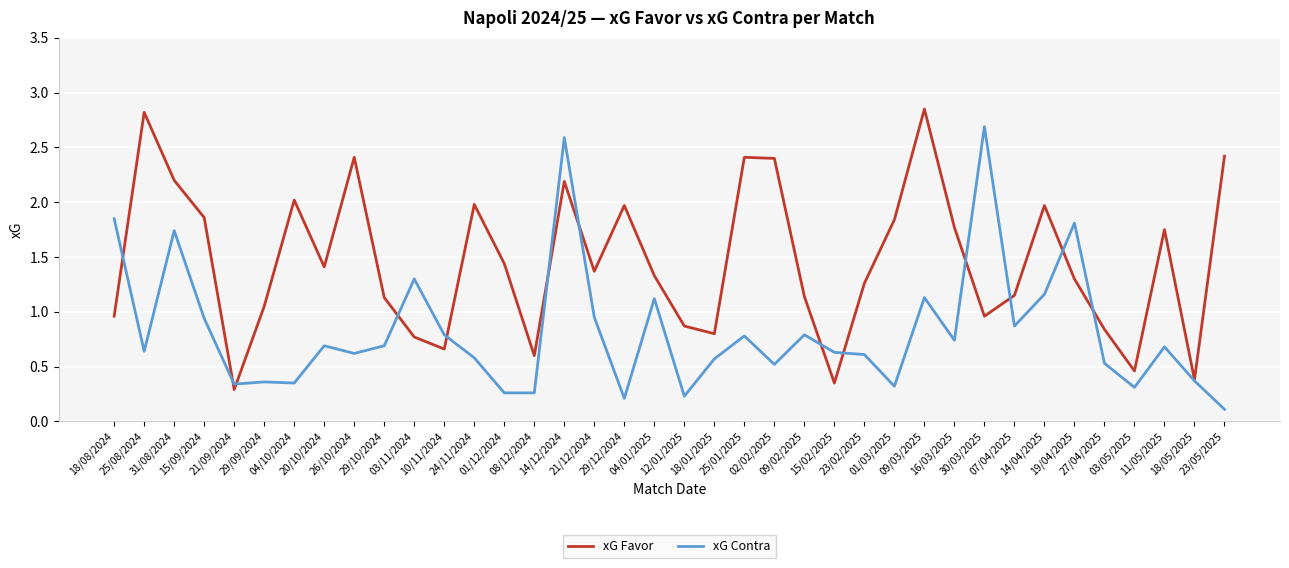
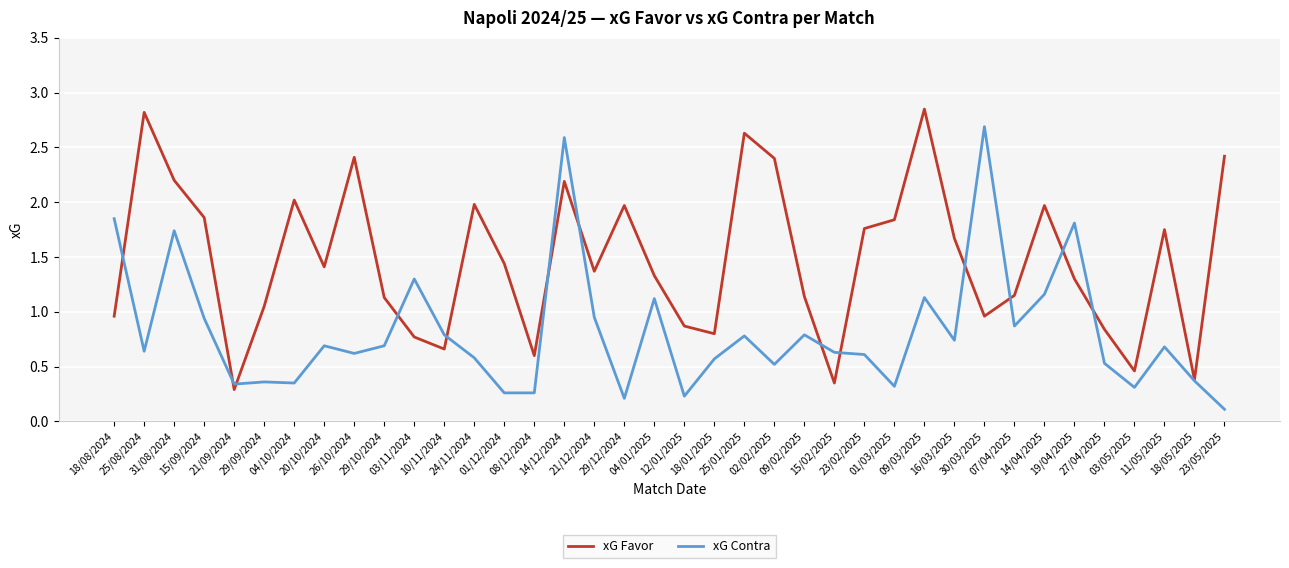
xG Favor, 25/01/2025: 2.41 -> 2.63
xG Favor, 23/02/2025: 1.26 -> 1.76
xG Favor, 16/03/2025: 1.77 -> 1.67
